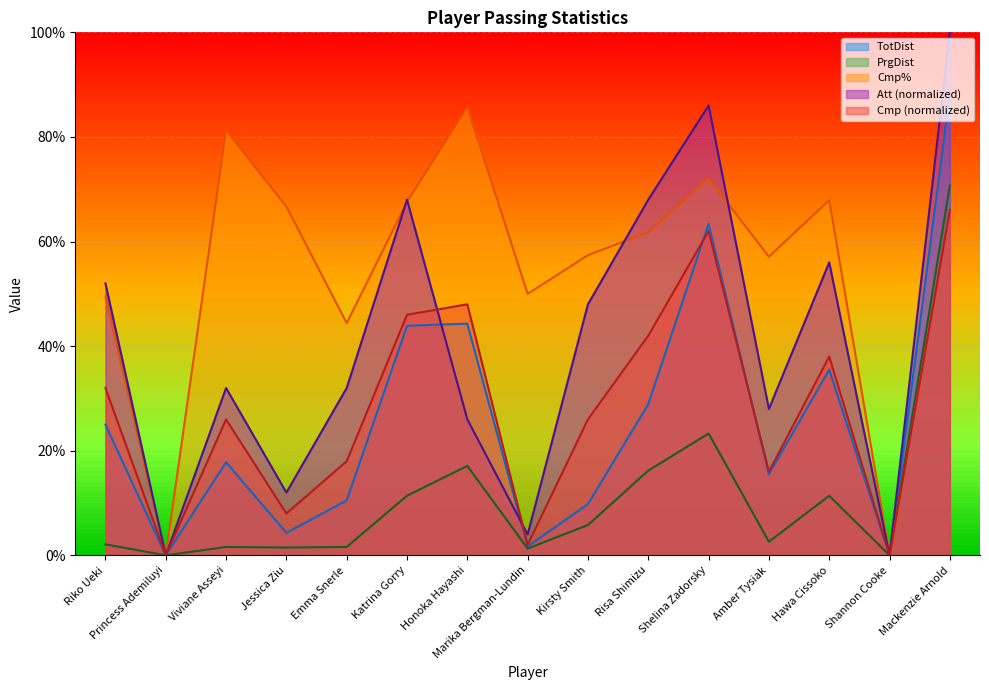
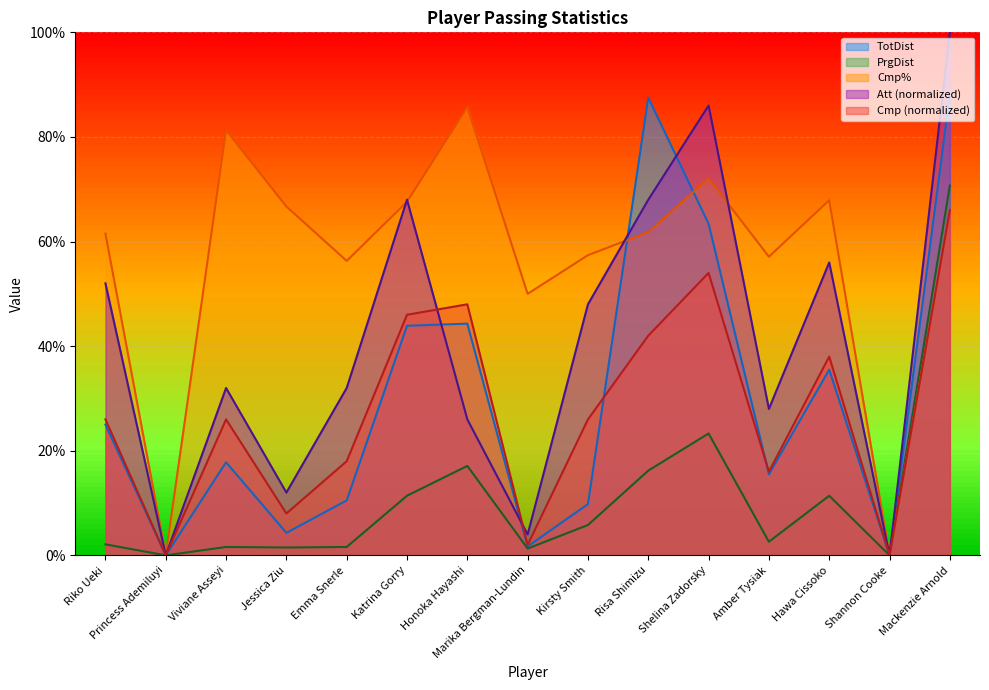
Cmp%, Riko Ueki: 50% -> 62%
Cmp (normalized), Riko Ueki: 32% -> 26%
Cmp%, Emma Snerle: 44% -> 56%
TotDist, Risa Shimizu: 29% -> 88%
Cmp (normalized), Shelina Zadorsky: 62% -> 54%
